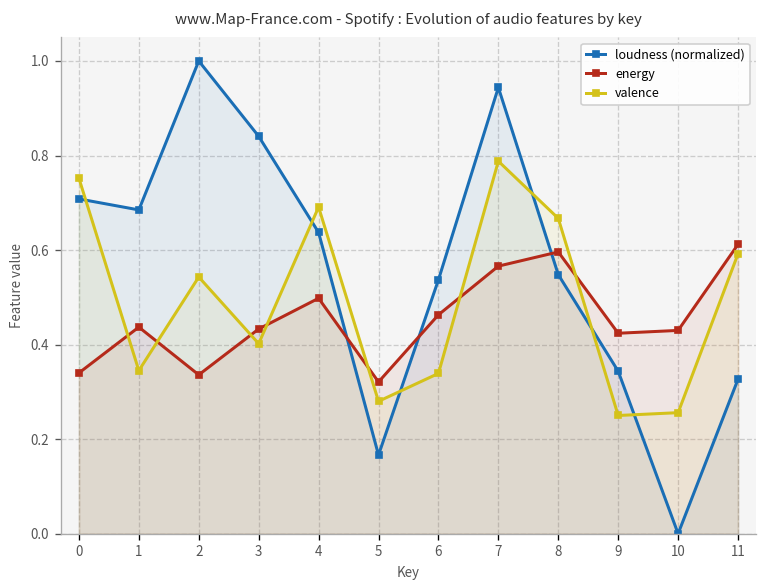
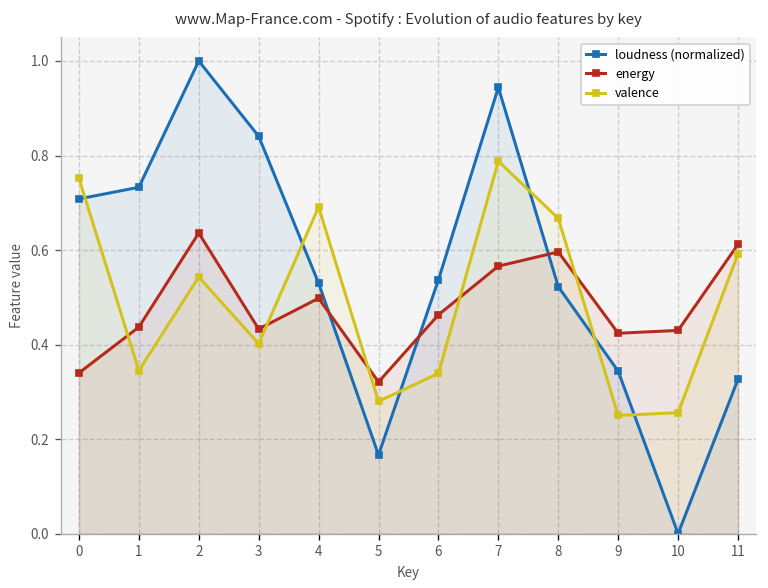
loudness (normalized), 1: 0.68 -> 0.73
energy, 2: 0.34 -> 0.64
loudness (normalized), 4: 0.64 -> 0.53
loudness (normalized), 8: 0.55 -> 0.52
